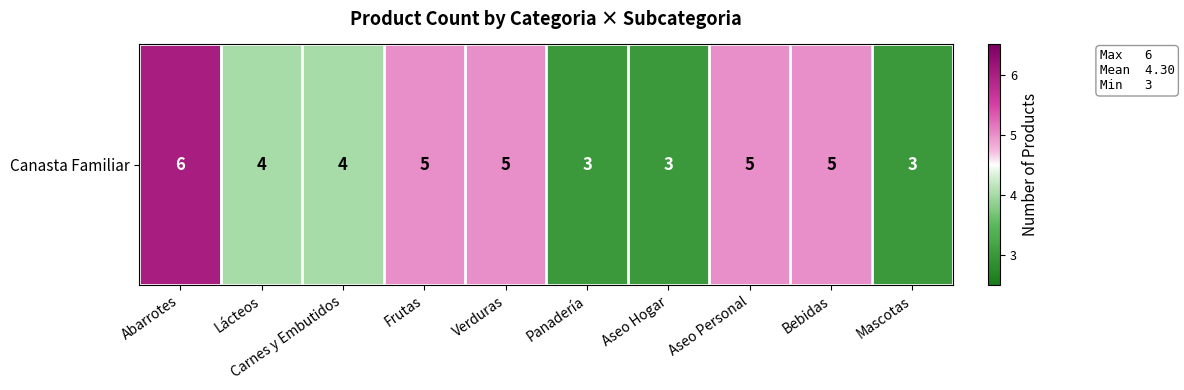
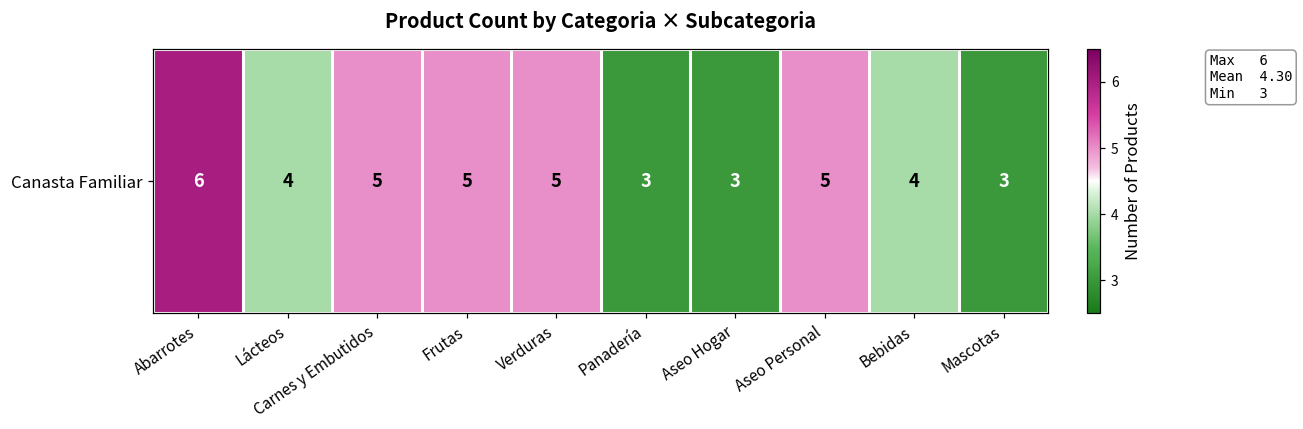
Canasta Familiar, Carnes y Embutidos: 4 -> 5
Canasta Familiar, Bebidas: 5 -> 4
